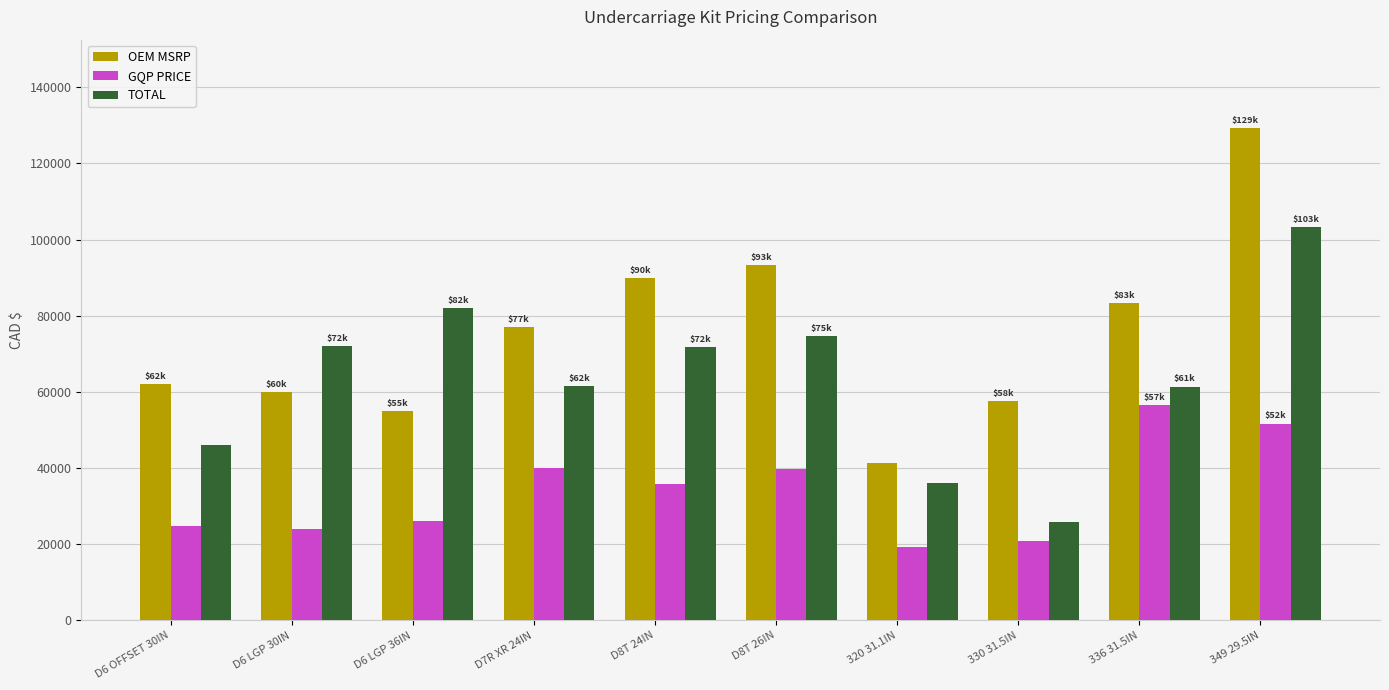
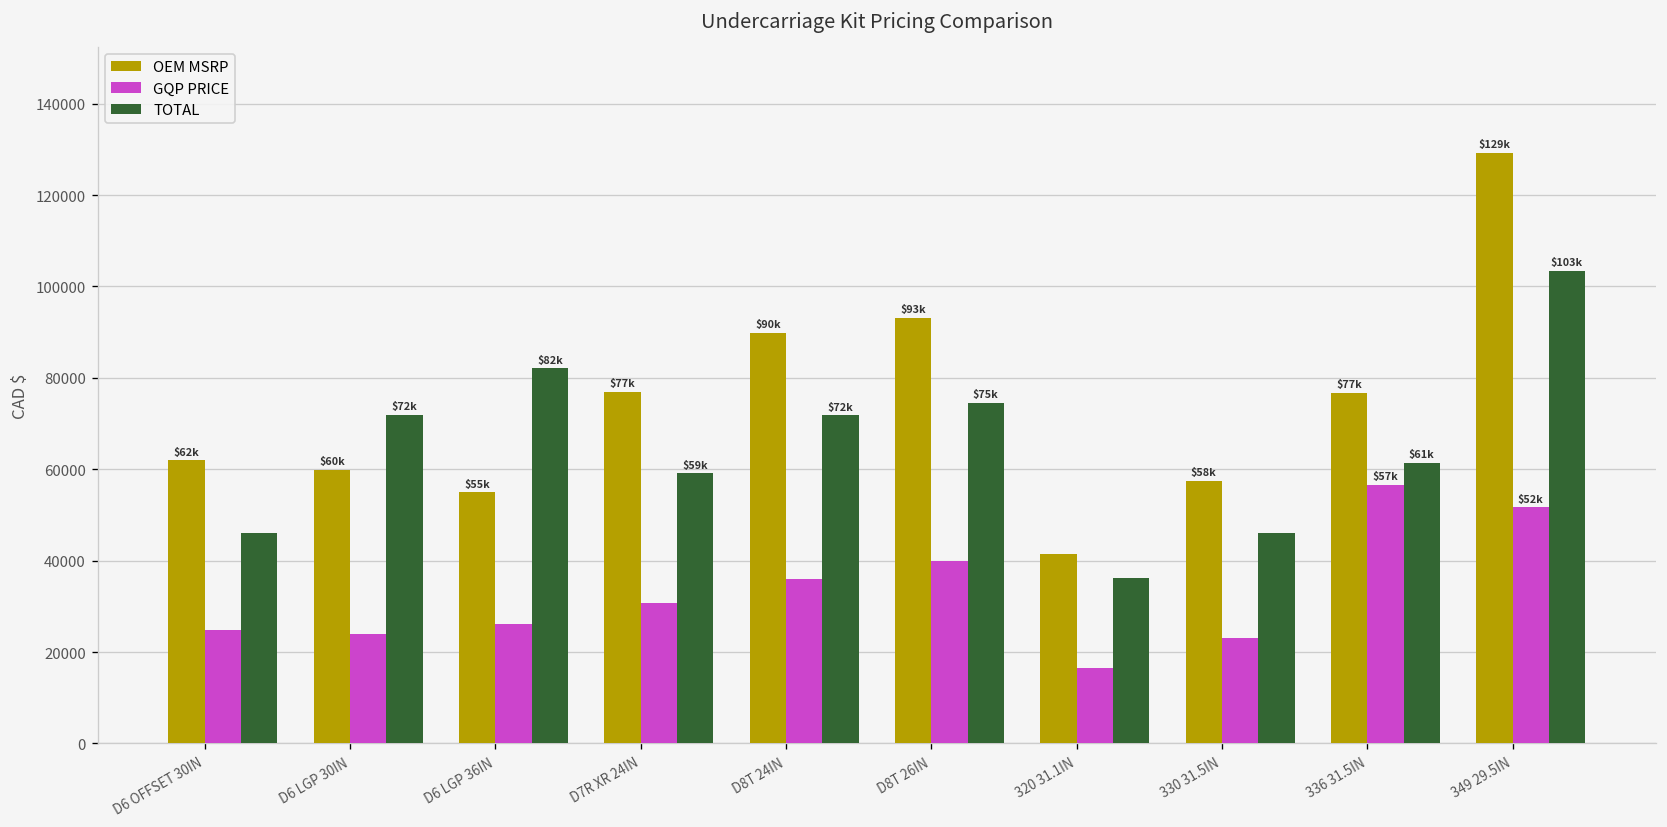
GQP PRICE, D7R XR 24IN: 40000 -> 31000
TOTAL, D7R XR 24IN: $62k -> $59k
GQP PRICE, 320 31.1IN: 19000 -> 17000
GQP PRICE, 330 31.5IN: 21000 -> 23000
TOTAL, 330 31.5IN: 26000 -> 46000
OEM MSRP, 336 31.5IN: $83k -> $77k
